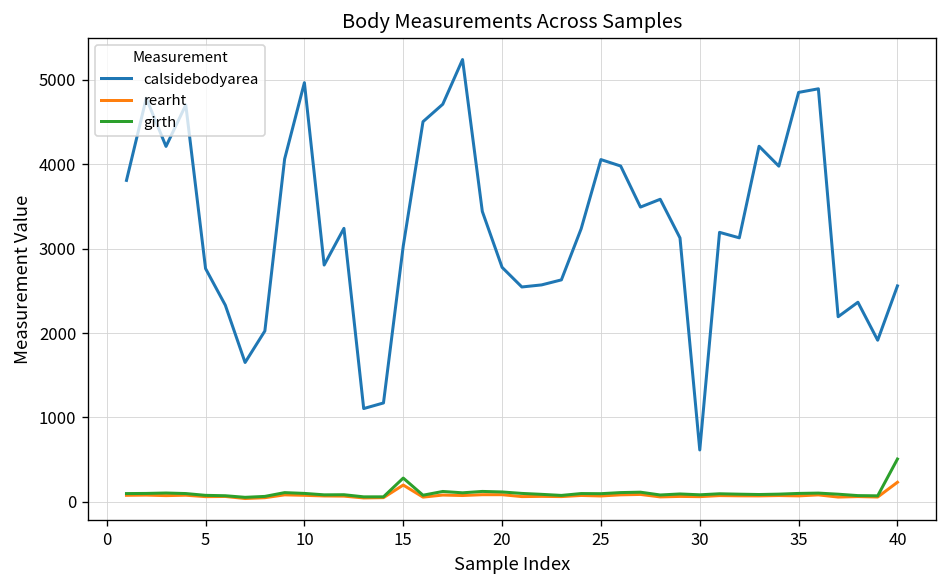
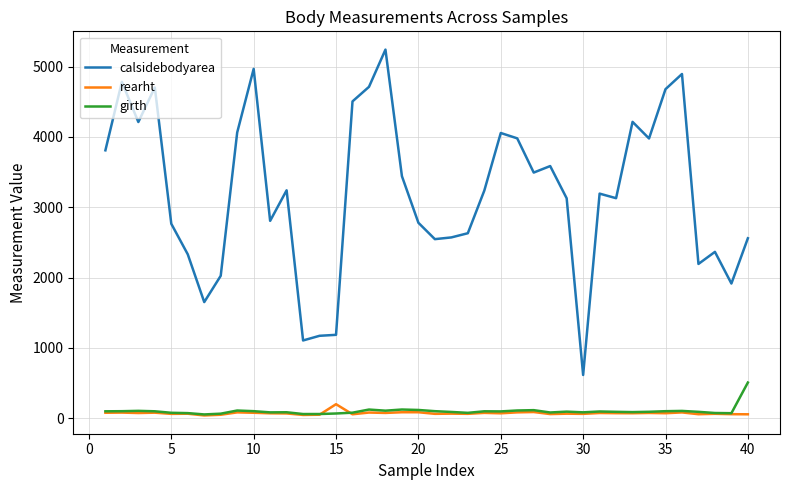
calsidebodyarea, 15: 3000 -> 1200
girth, 15: 300 -> 100
calsidebodyarea, 35: 4900 -> 4700
rearht, 40: 200 -> 100
